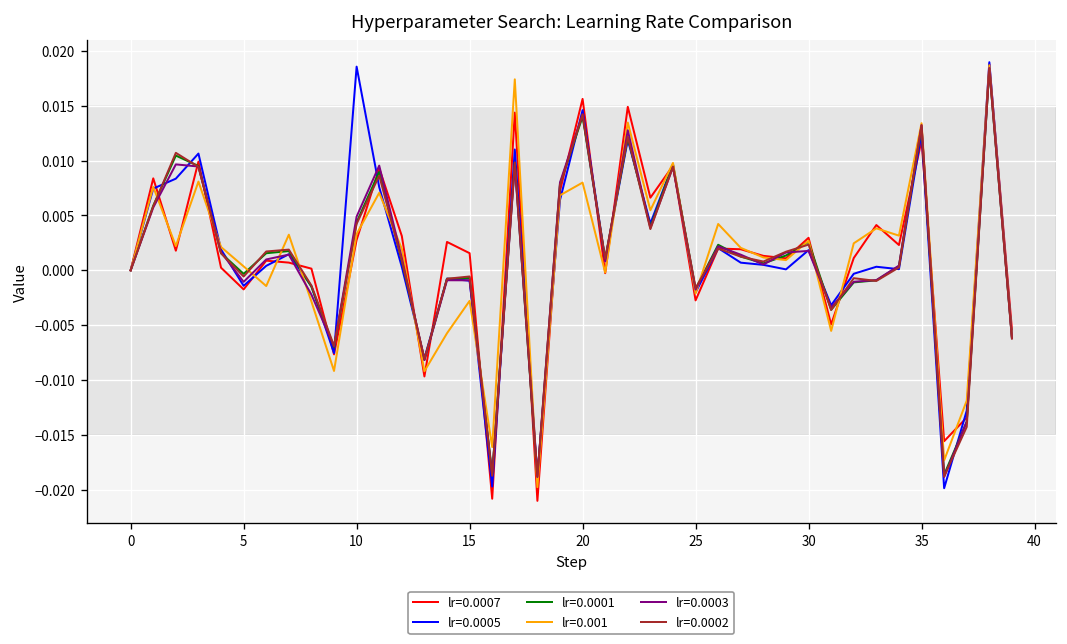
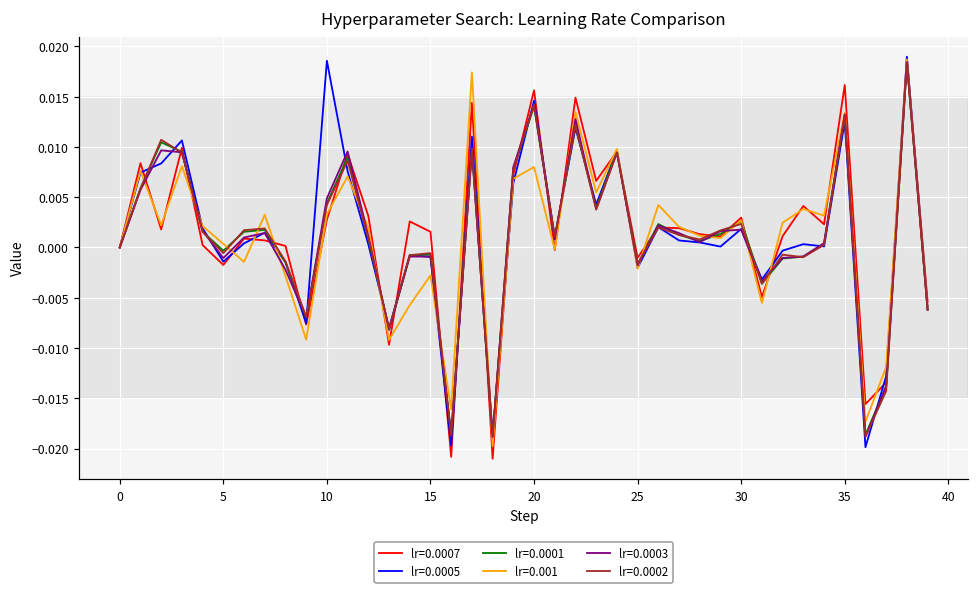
lr=0.0007, 25: -0.003 -> -0.001
lr=0.0007, 35: 0.012 -> 0.016
